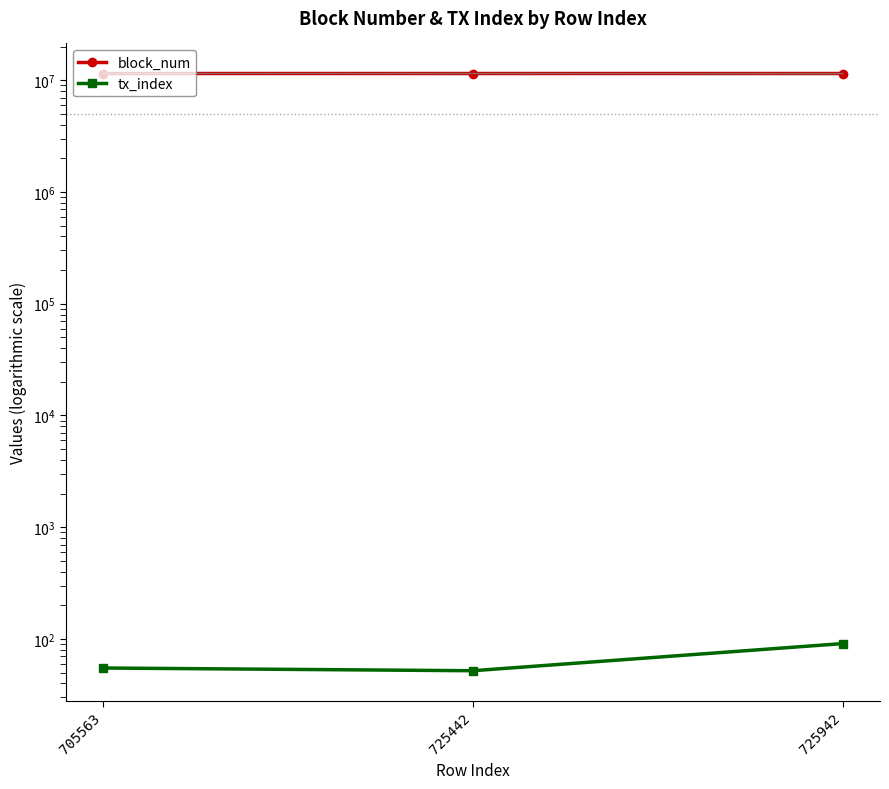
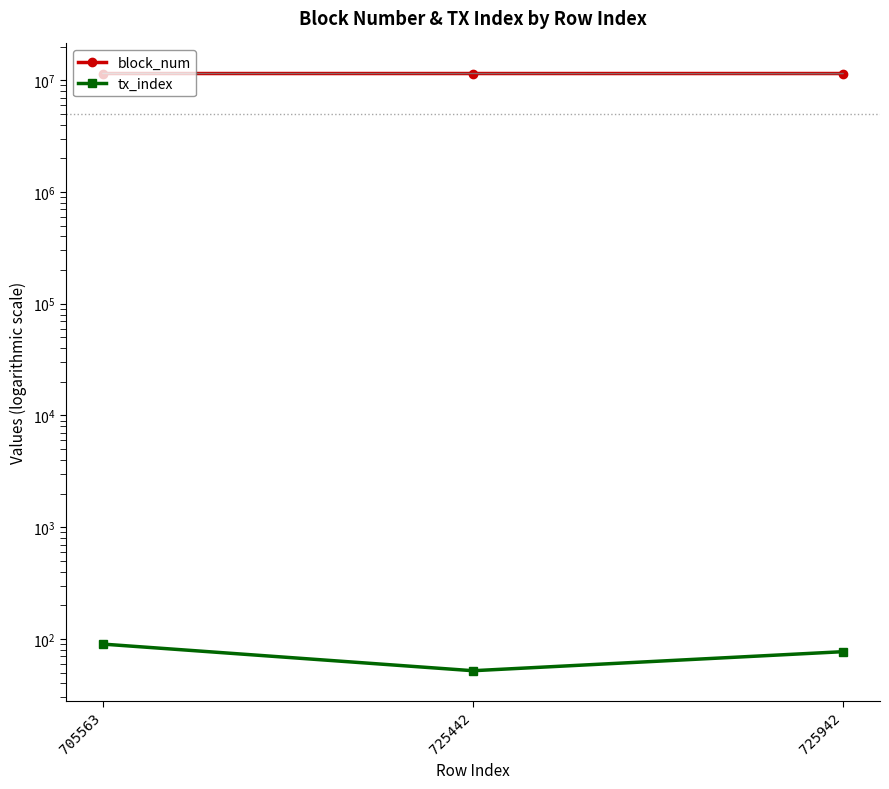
tx_index, 705563: 60 -> 90
tx_index, 725942: 90 -> 80
